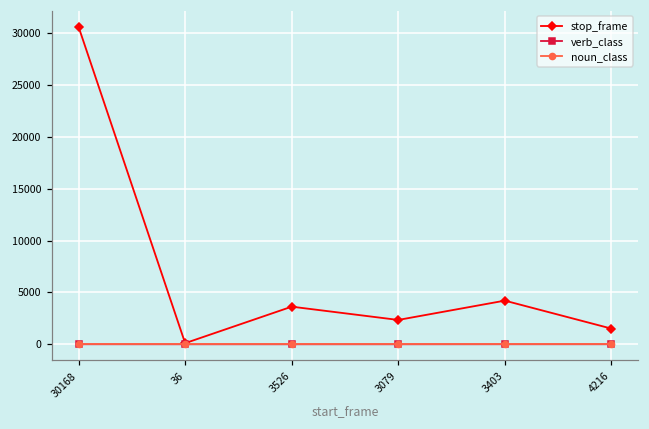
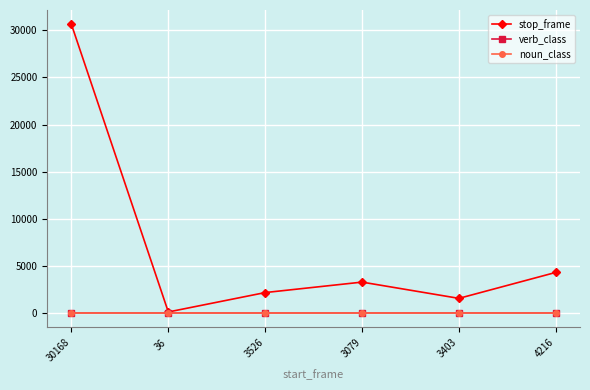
stop_frame, 3526: 4000 -> 2000
stop_frame, 3079: 2000 -> 3000
stop_frame, 3403: 4000 -> 2000
stop_frame, 4216: 2000 -> 4000
